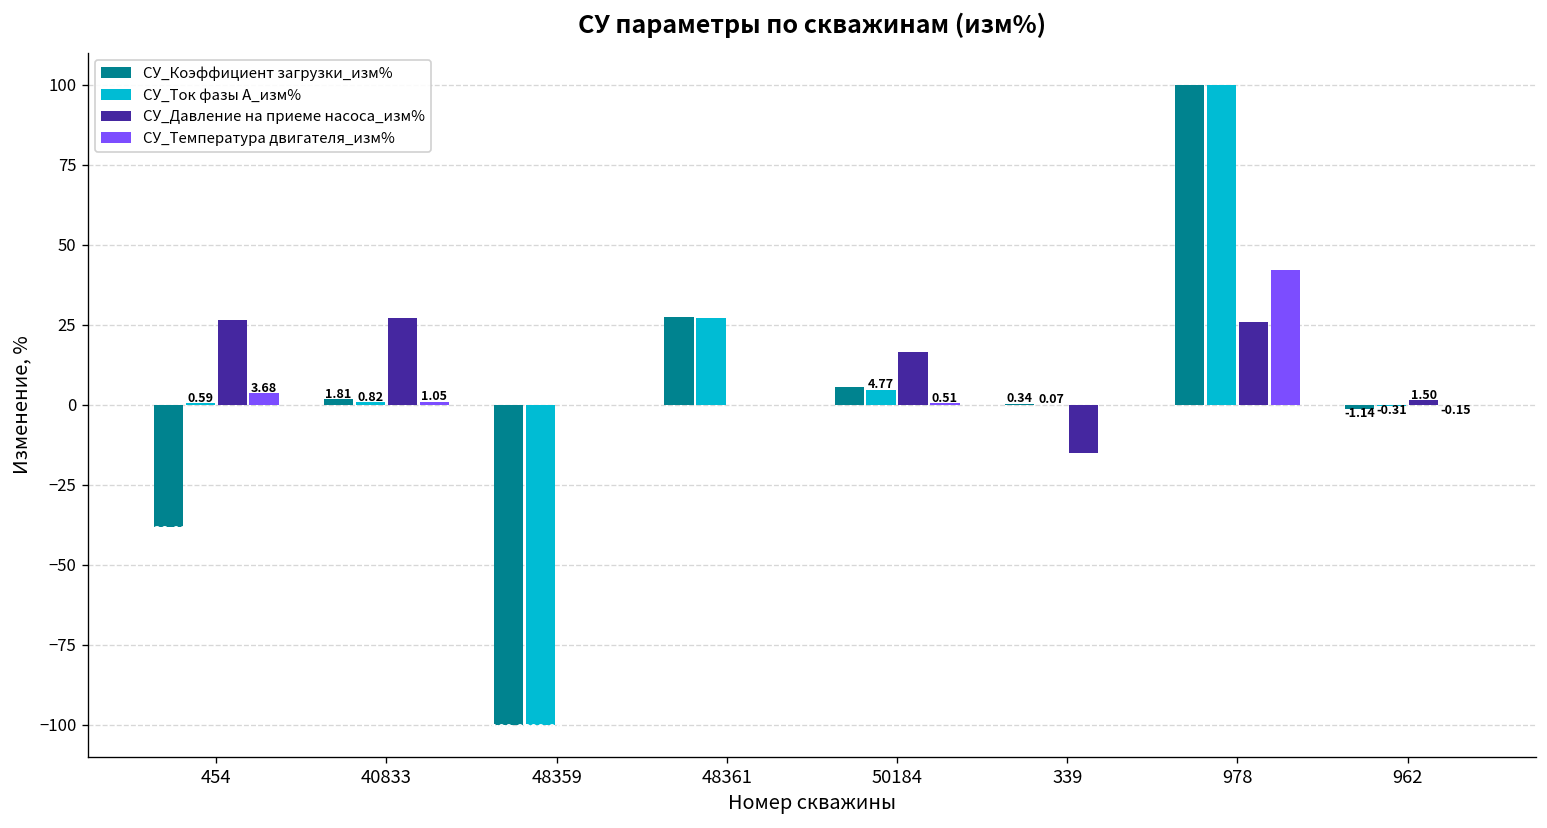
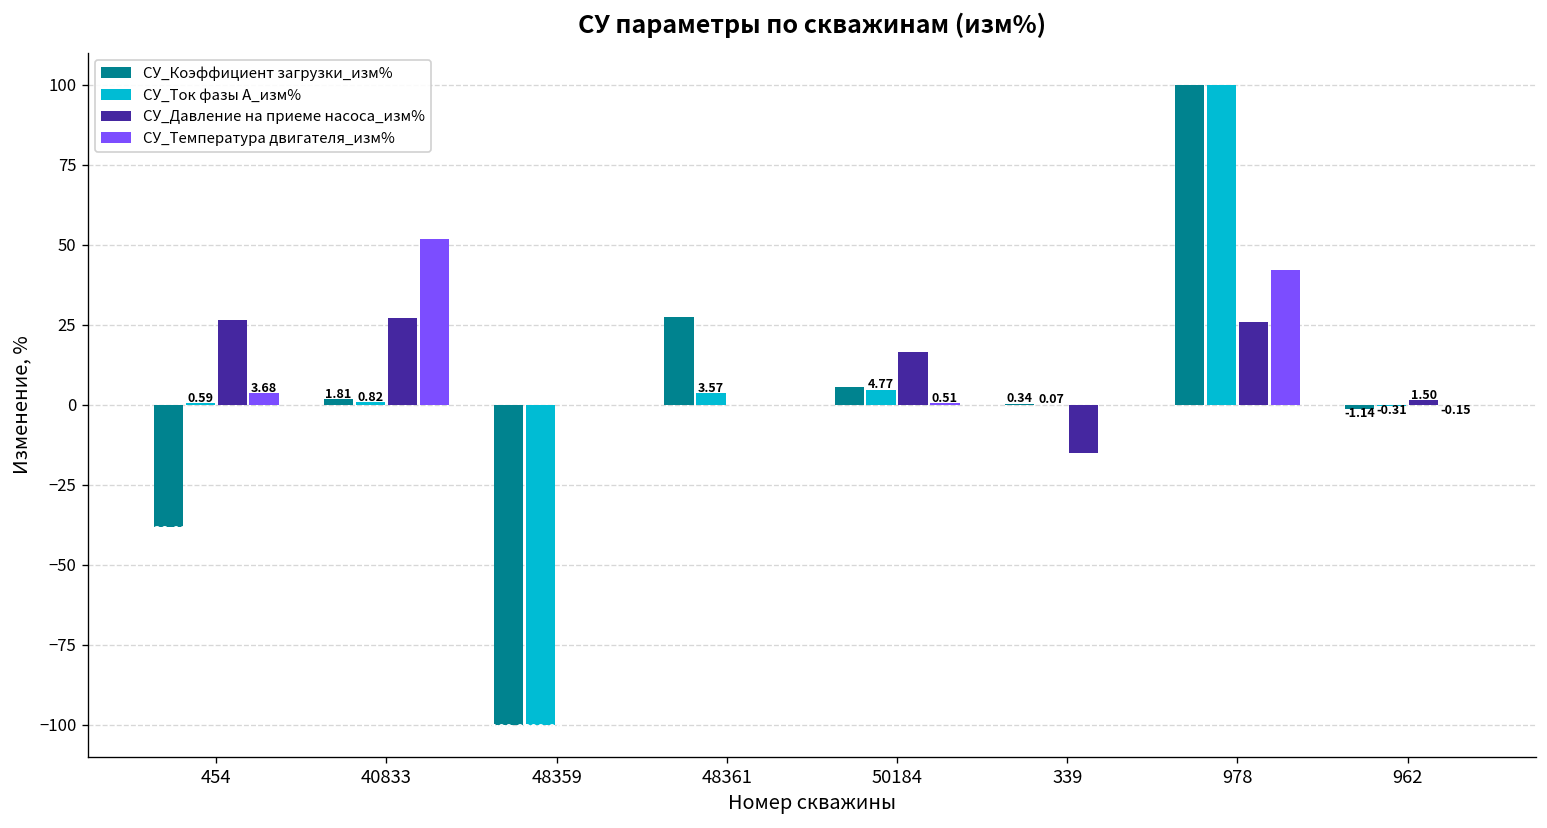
СУ_Температура двигателя_изм%, 40833: 1 -> 52
СУ_Ток фазы A_изм%, 48361: 27 -> 4
